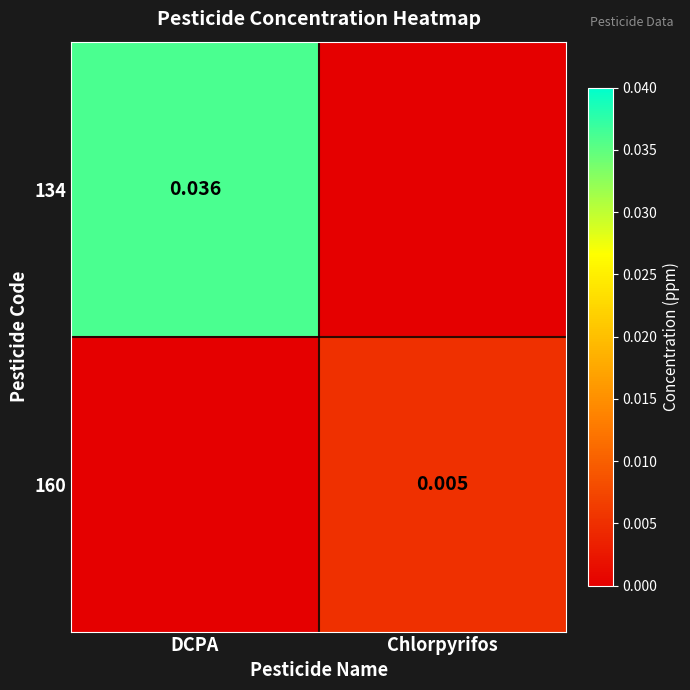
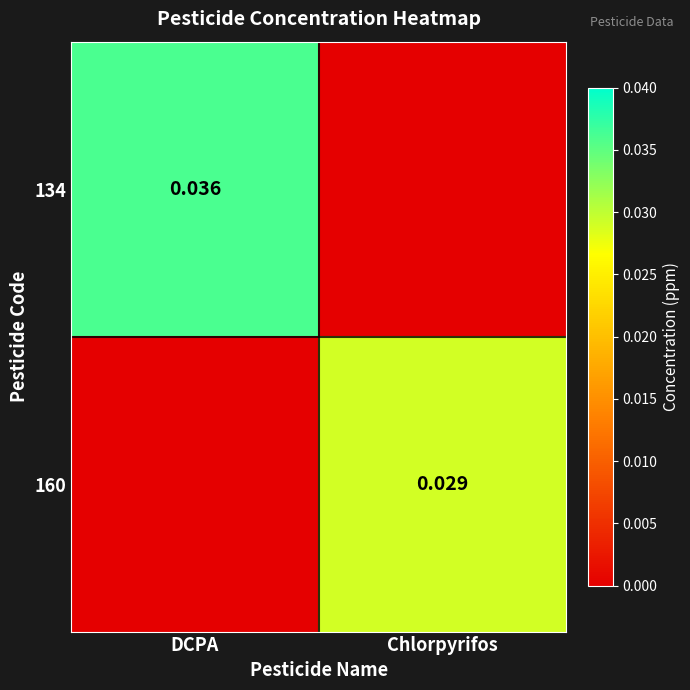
160, Chlorpyrifos: 0.005 -> 0.029
